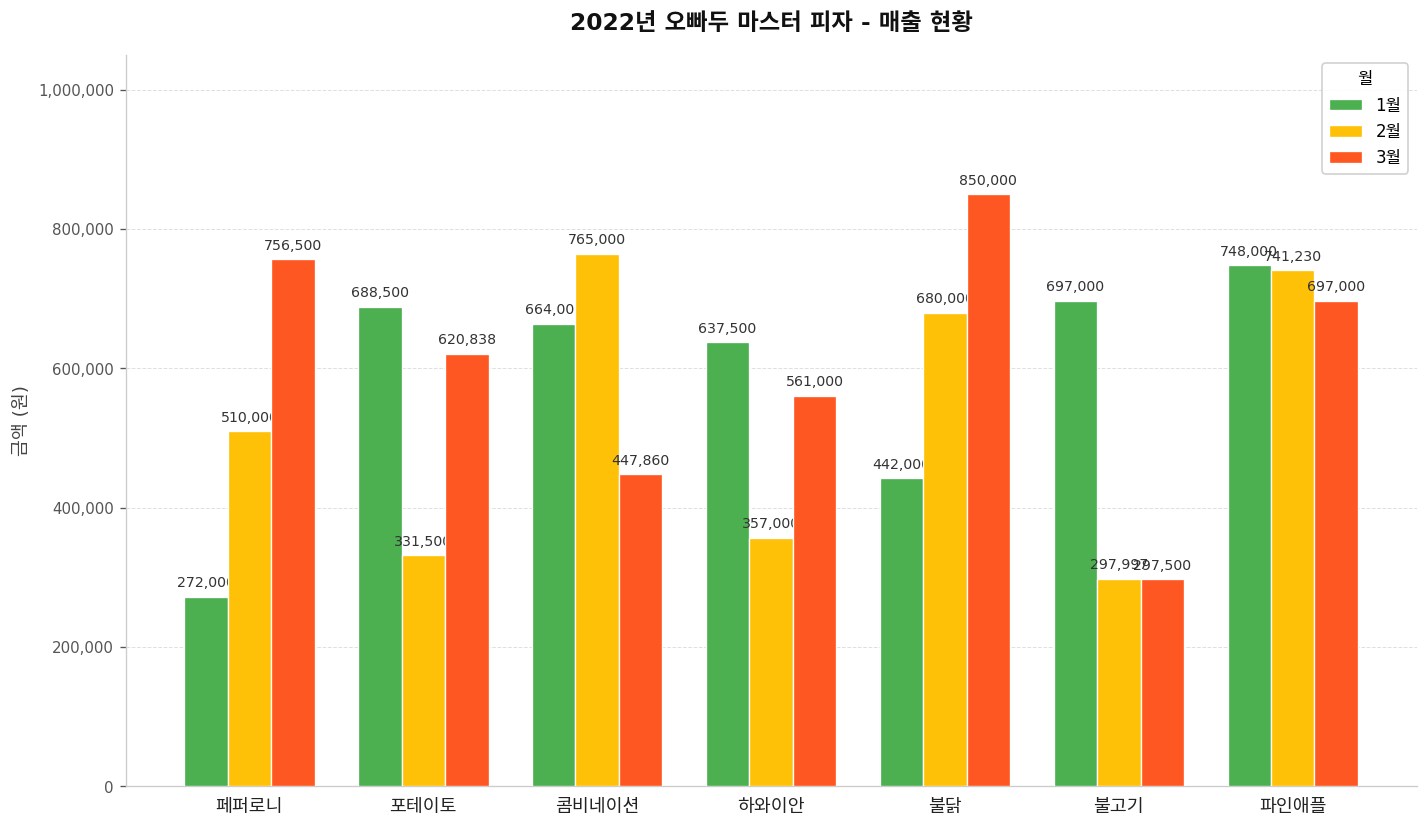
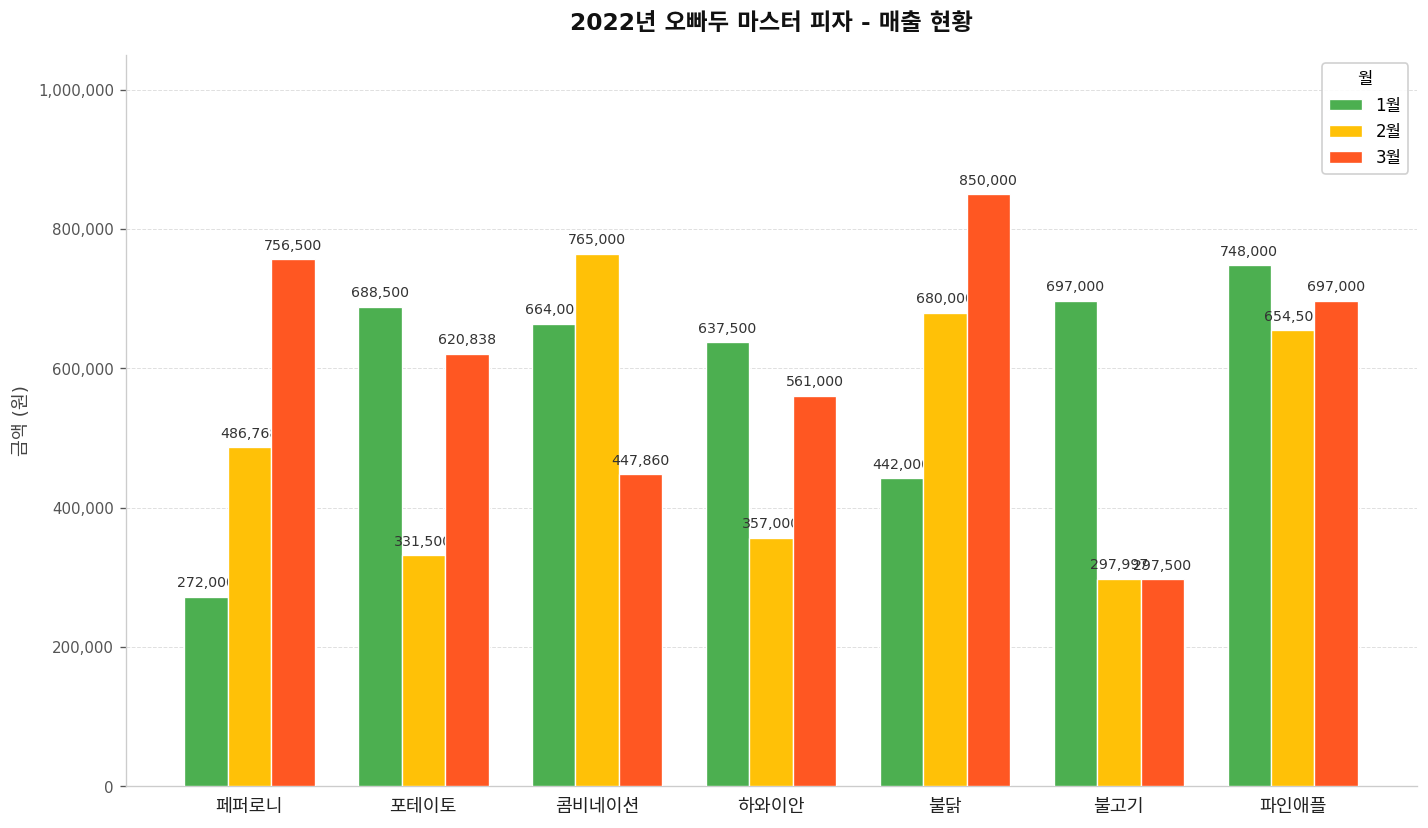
2월, 페퍼로니: 510,000 -> 486,768
2월, 파인애플: 741,230 -> 654,500
